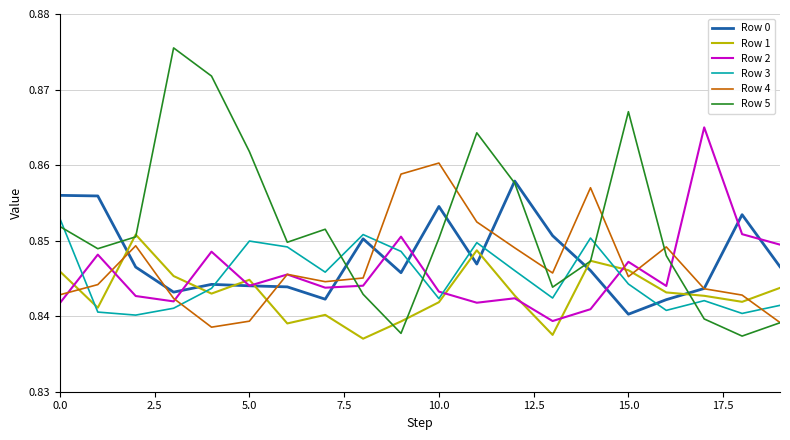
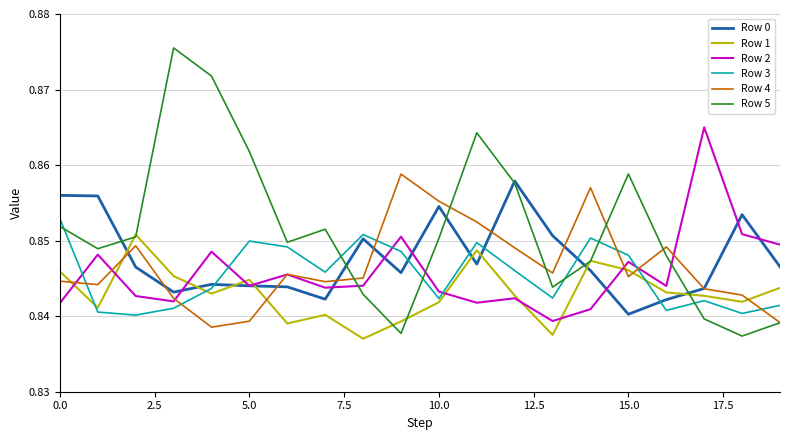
Row 4, 0.0: 0.843 -> 0.845
Row 4, 10.0: 0.860 -> 0.855
Row 3, 15.0: 0.844 -> 0.848
Row 5, 15.0: 0.867 -> 0.859
